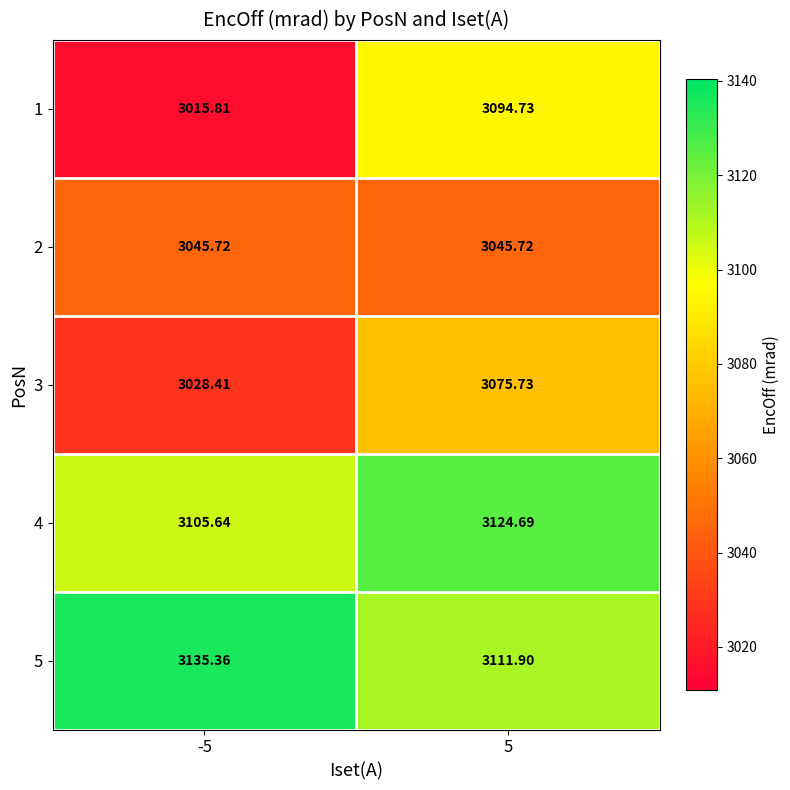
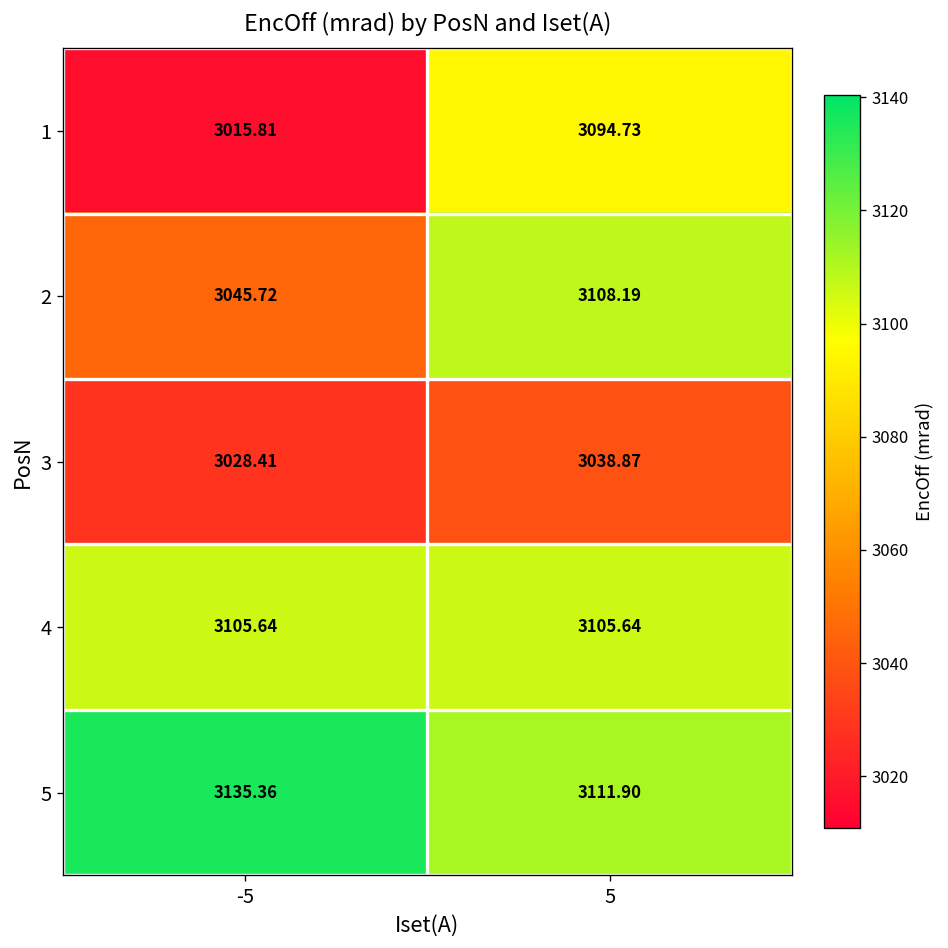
2, 5: 3045.72 -> 3108.19
3, 5: 3075.73 -> 3038.87
4, 5: 3124.69 -> 3105.64
